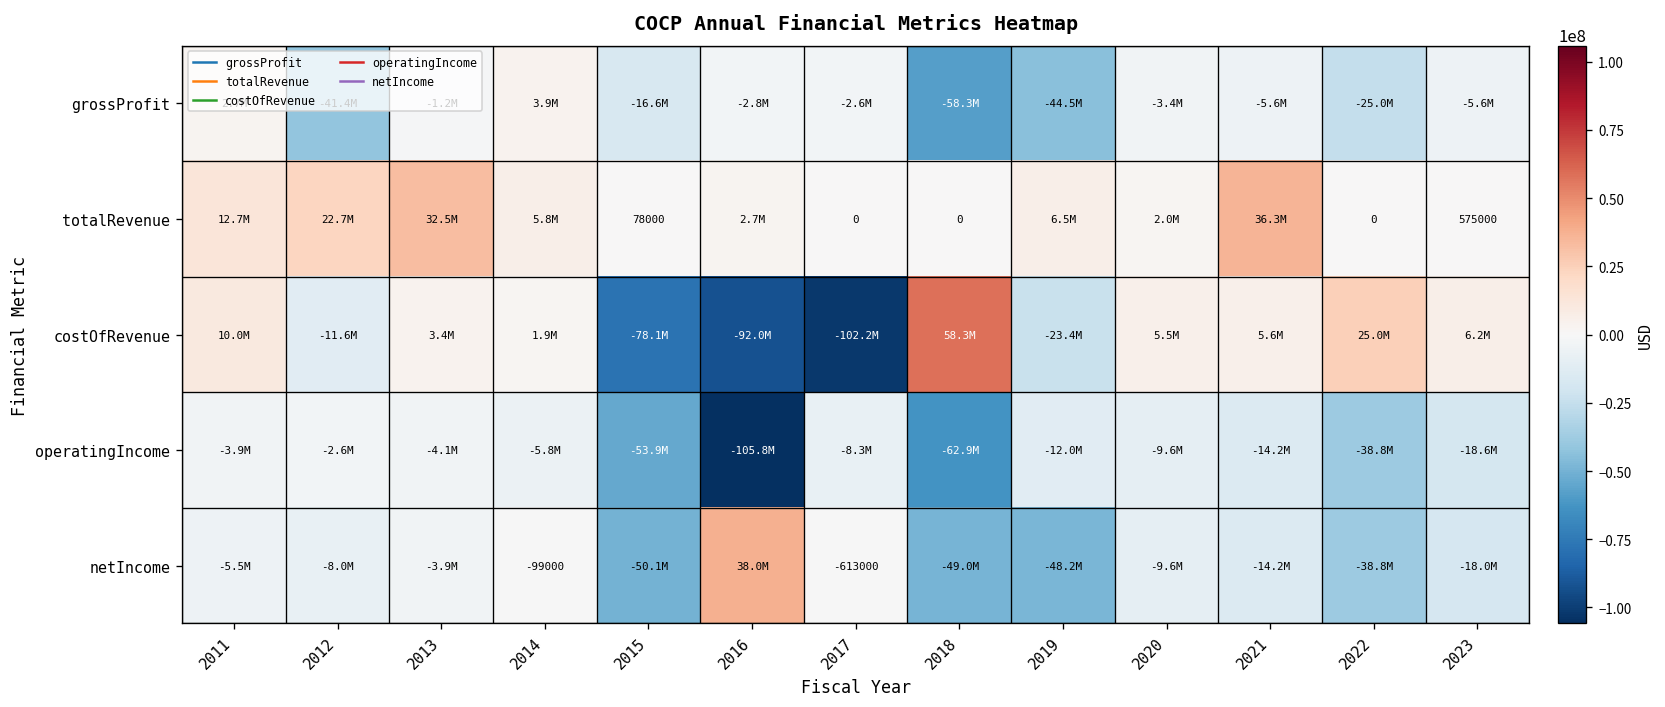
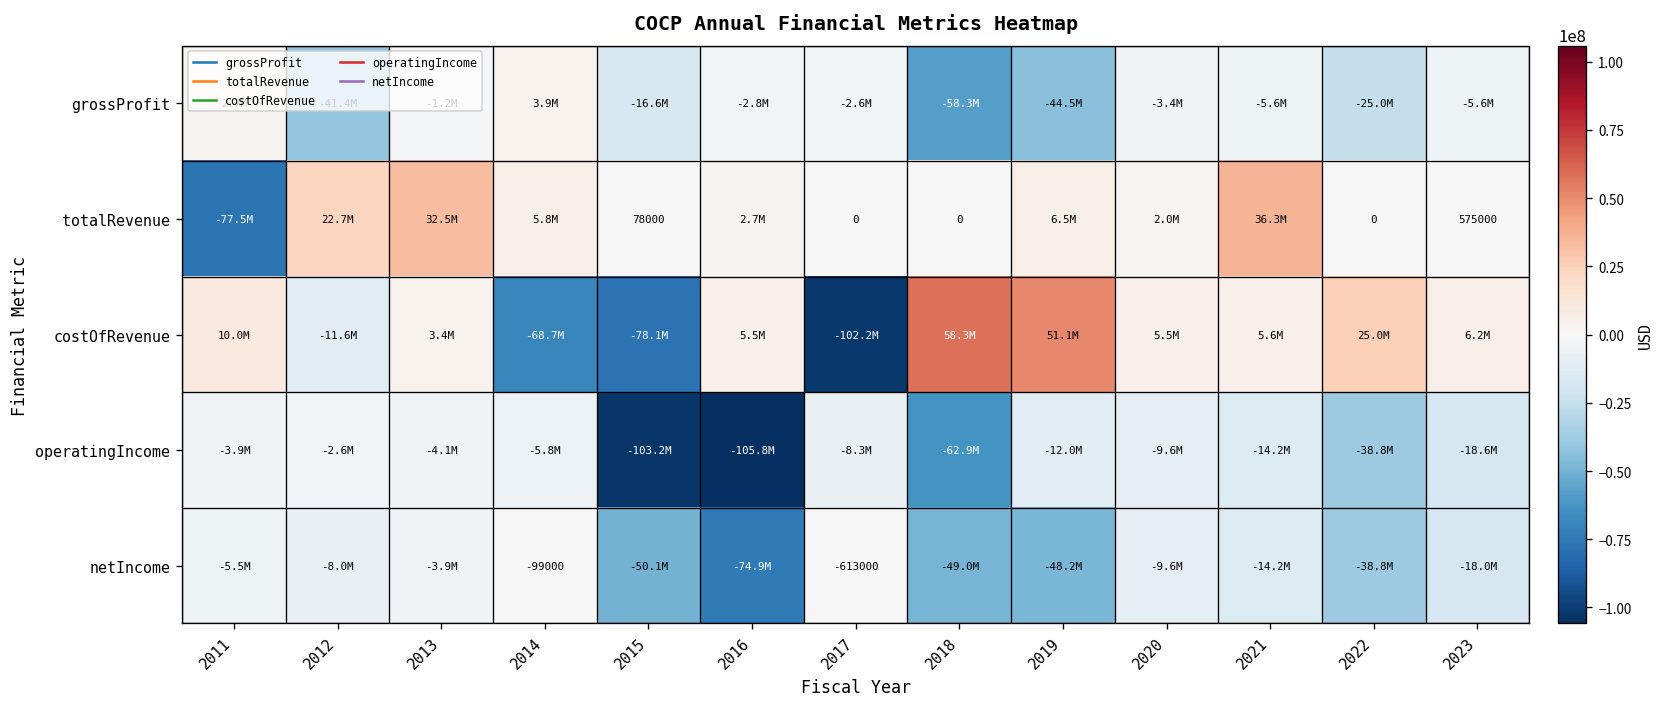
totalRevenue, 2011: 12.7M -> -77.5M
costOfRevenue, 2014: 1.9M -> -68.7M
costOfRevenue, 2016: -92.0M -> 5.5M
costOfRevenue, 2019: -23.4M -> 51.1M
operatingIncome, 2015: -53.9M -> -103.2M
netIncome, 2016: 38.0M -> -74.9M
